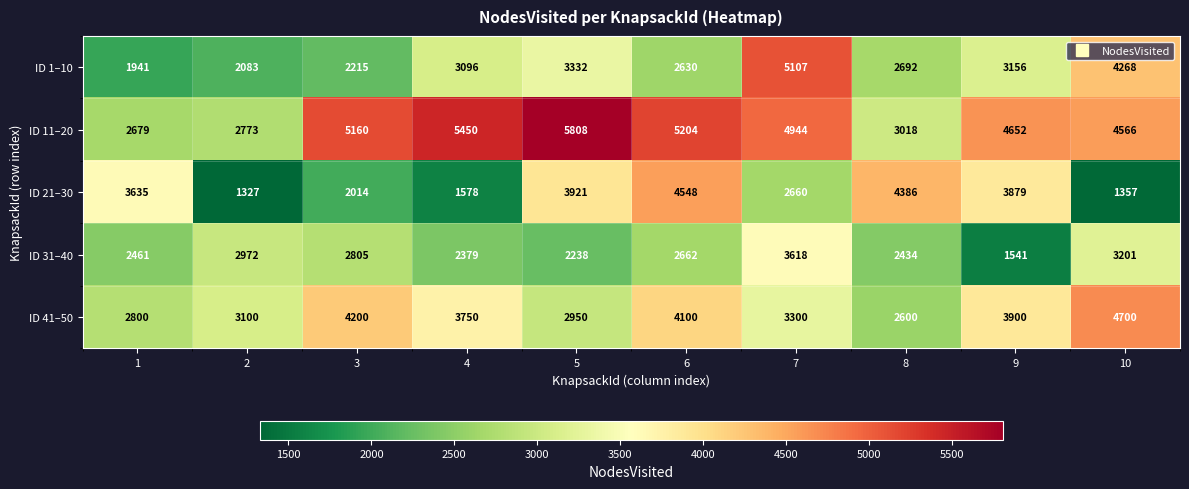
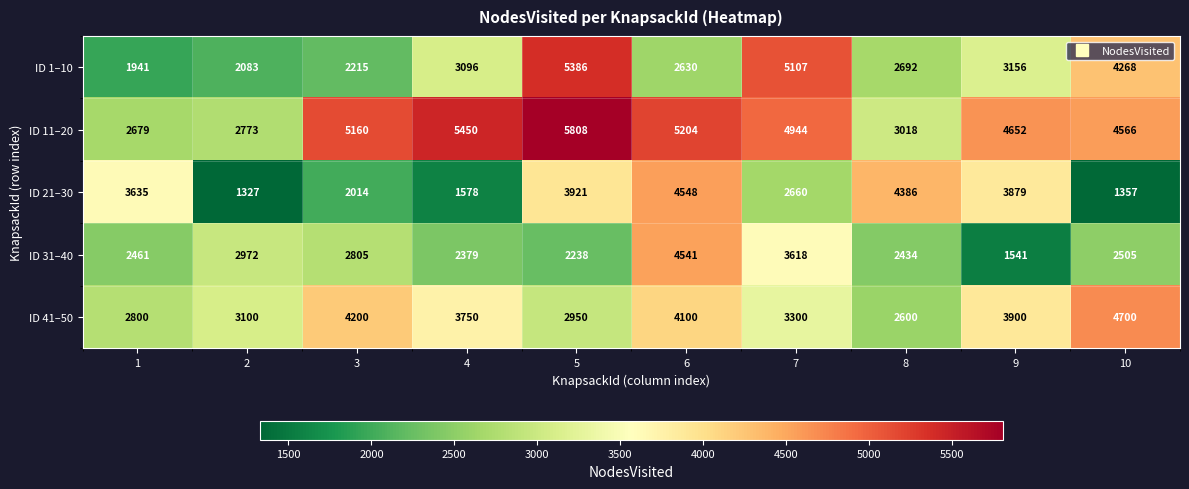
ID 1–10, 5: 3332 -> 5386
ID 31–40, 6: 2662 -> 4541
ID 31–40, 10: 3201 -> 2505
